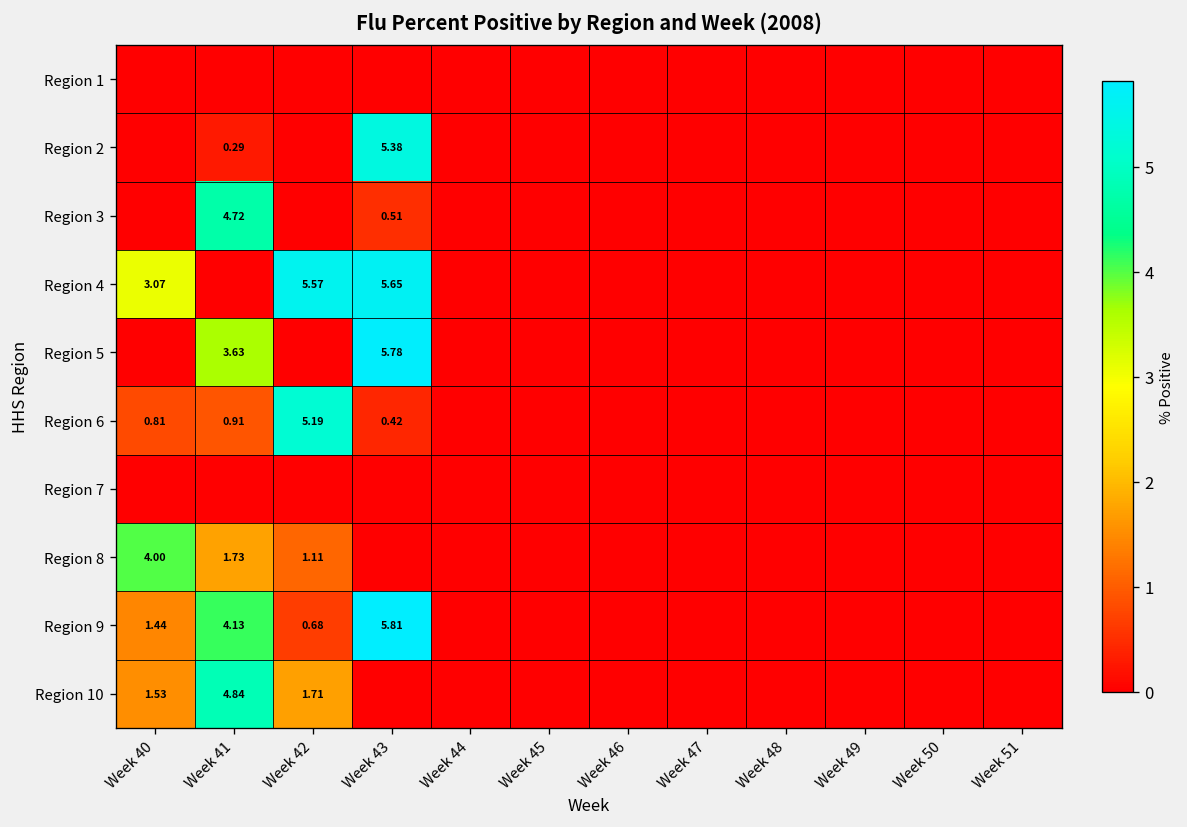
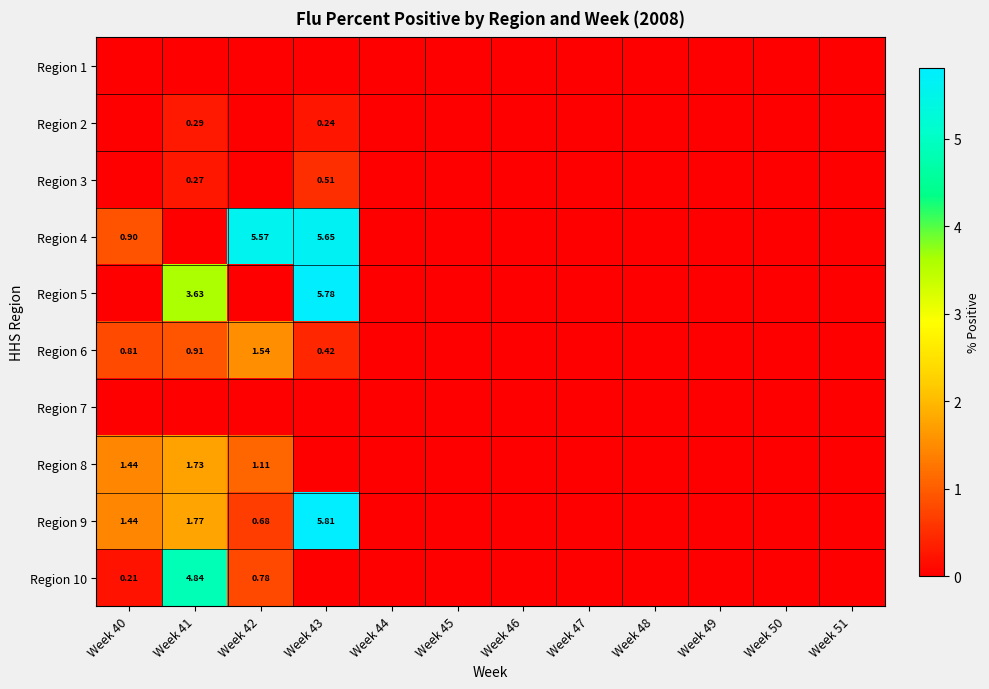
Region 2, Week 43: 5.38 -> 0.24
Region 3, Week 41: 4.72 -> 0.27
Region 4, Week 40: 3.07 -> 0.90
Region 6, Week 42: 5.19 -> 1.54
Region 8, Week 40: 4.00 -> 1.44
Region 9, Week 41: 4.13 -> 1.77
Region 10, Week 40: 1.53 -> 0.21
Region 10, Week 42: 1.71 -> 0.78
